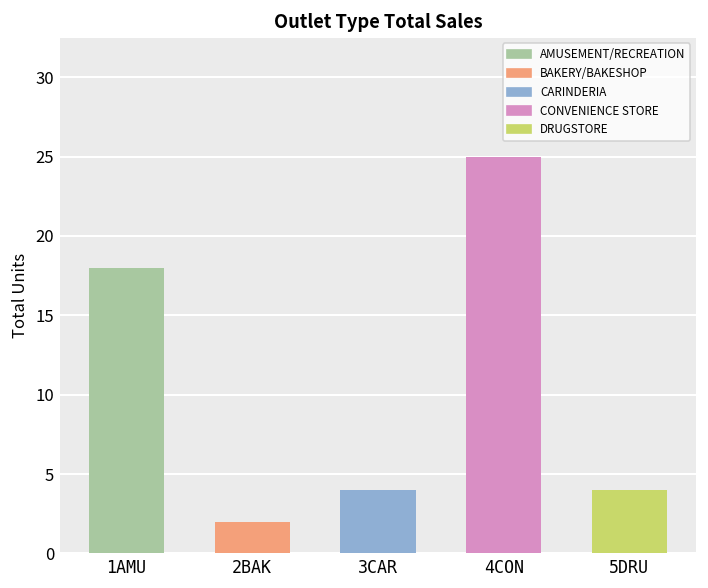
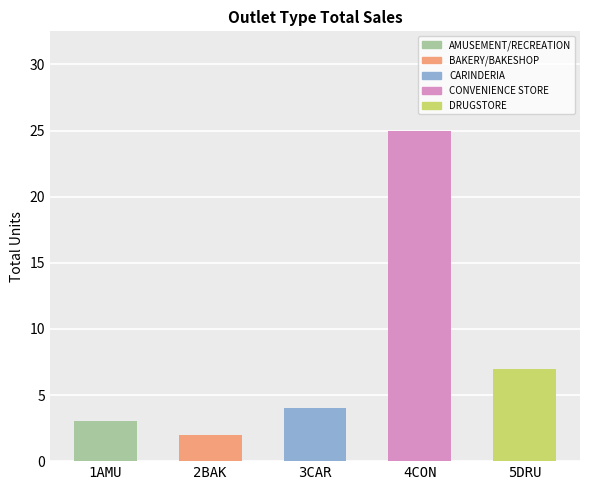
1AMU: 18 -> 3
5DRU: 4 -> 7
